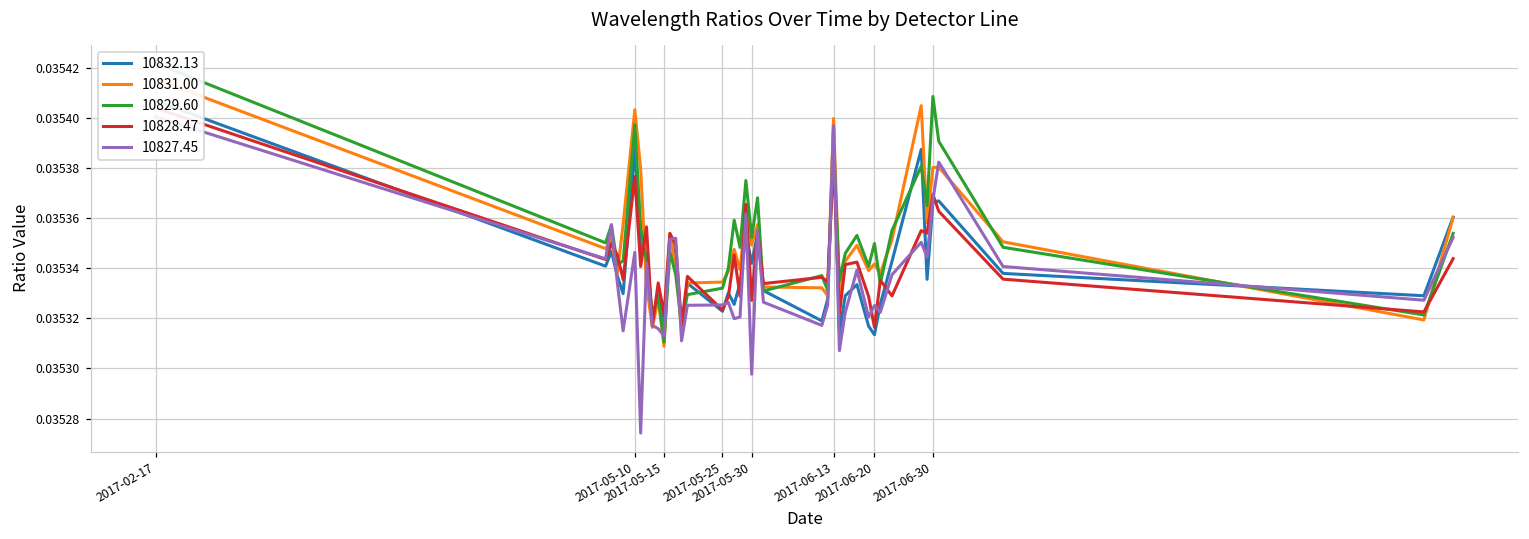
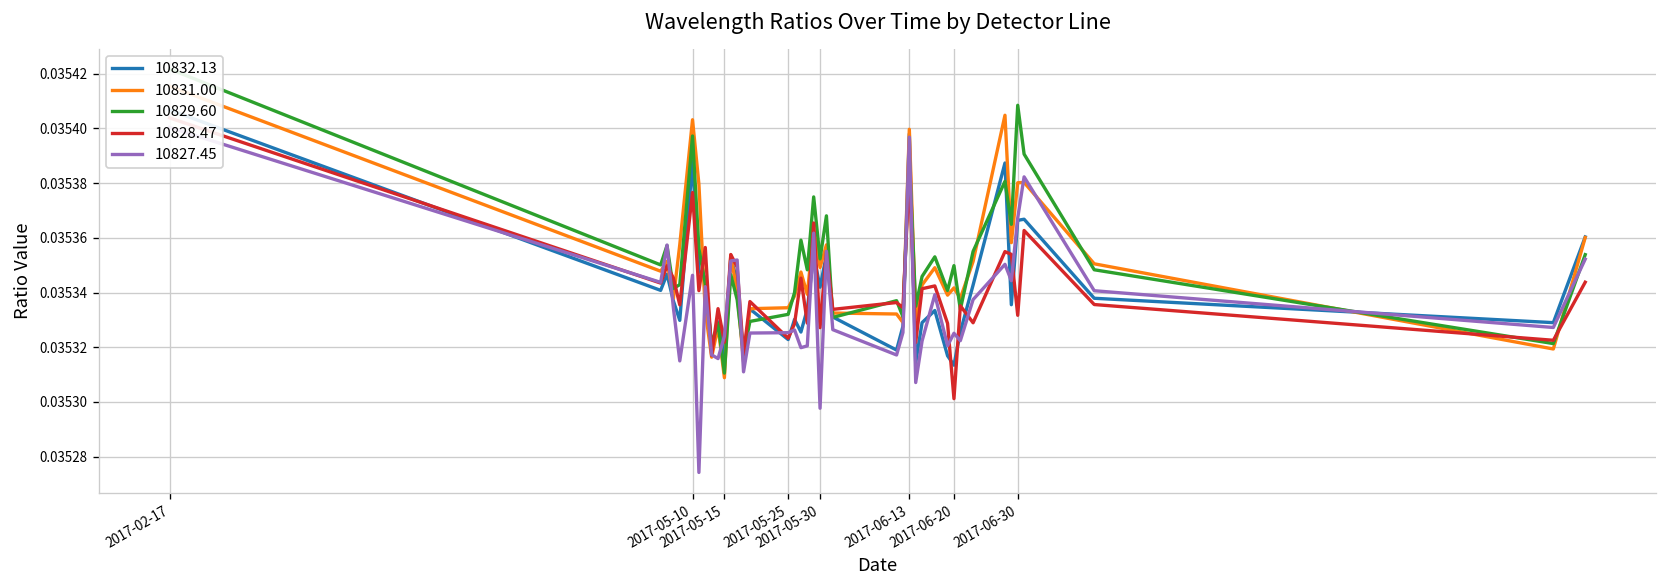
10827.45, 2017-05-15: 0.035313 -> 0.035324
10828.47, 2017-06-20: 0.035316 -> 0.035301
10828.47, 2017-06-30: 0.035369 -> 0.035332
